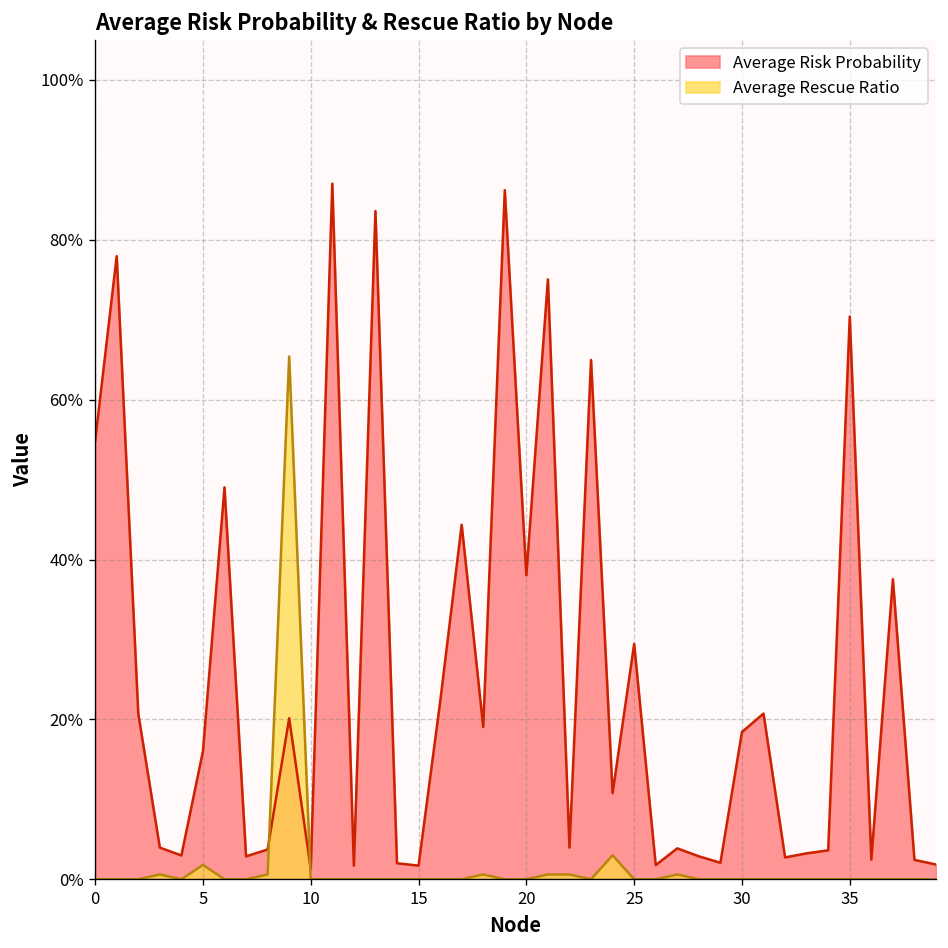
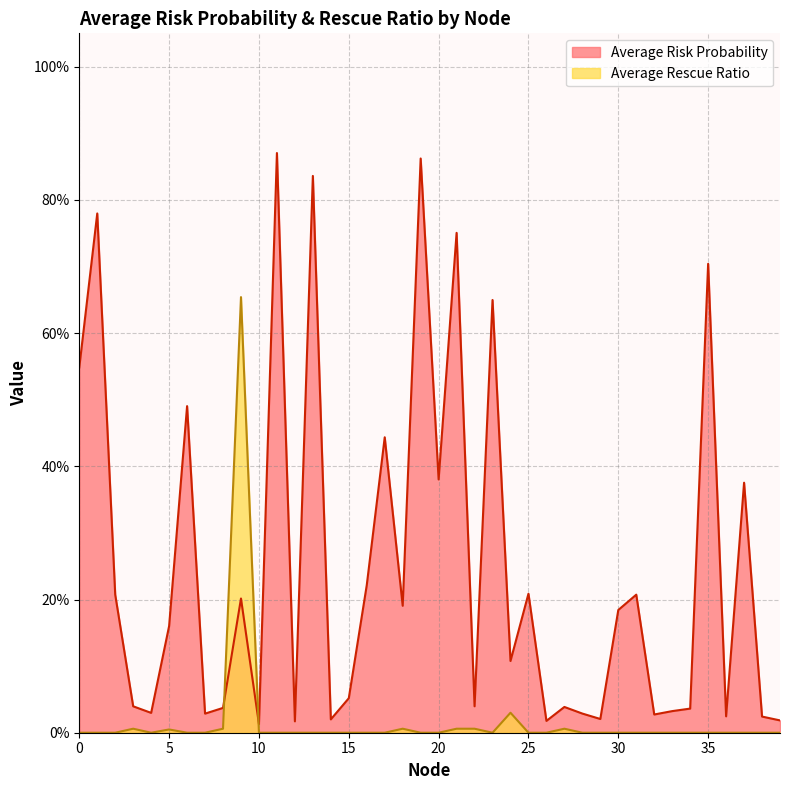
Average Rescue Ratio, 5: 2% -> 0%
Average Risk Probability, 15: 2% -> 5%
Average Risk Probability, 25: 29% -> 21%
